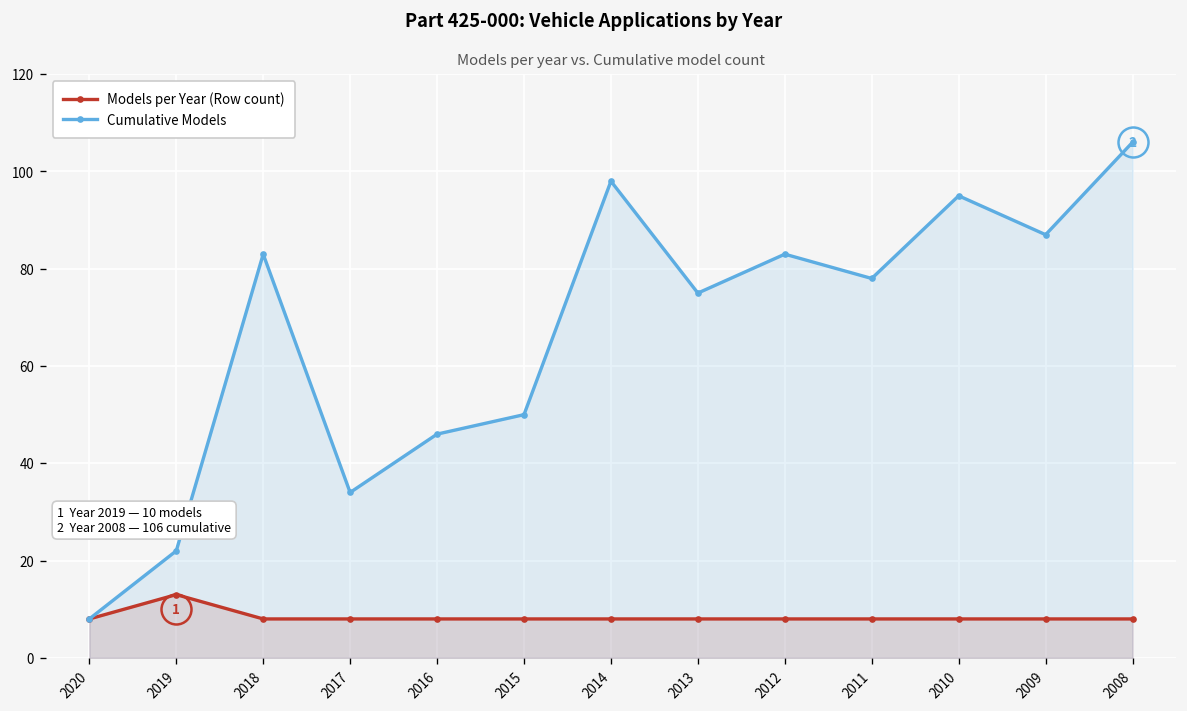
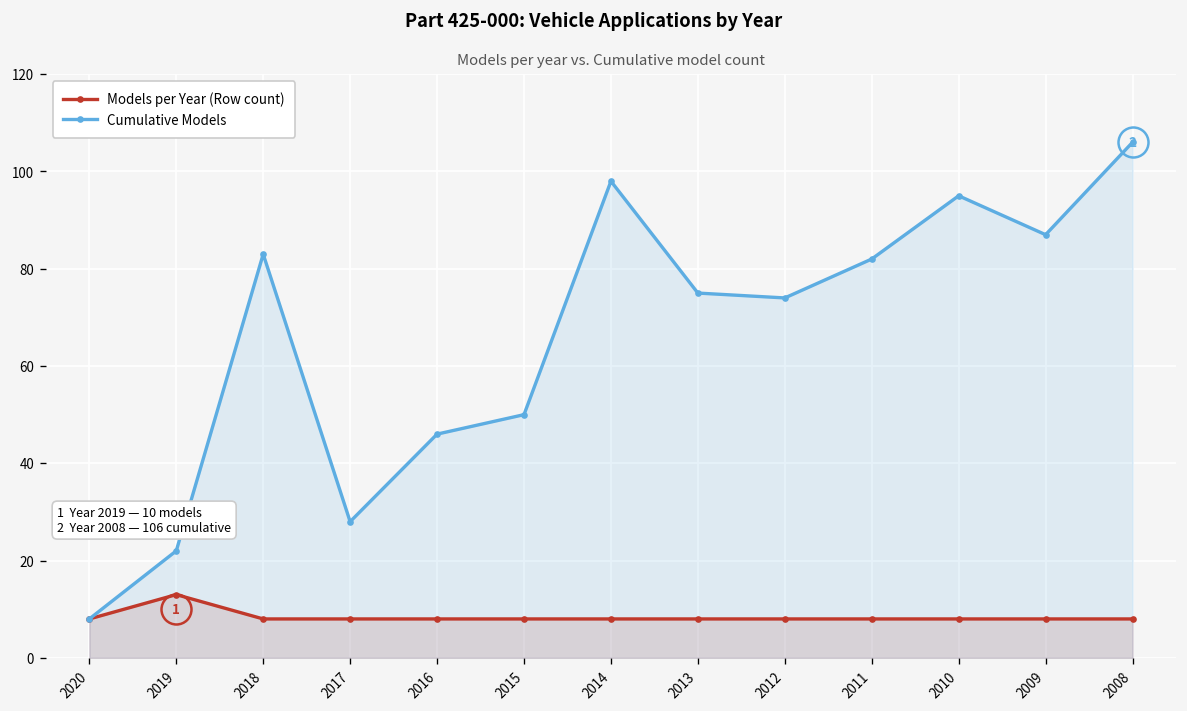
Cumulative Models, 2017: 34 -> 28
Cumulative Models, 2012: 83 -> 74
Cumulative Models, 2011: 78 -> 82
